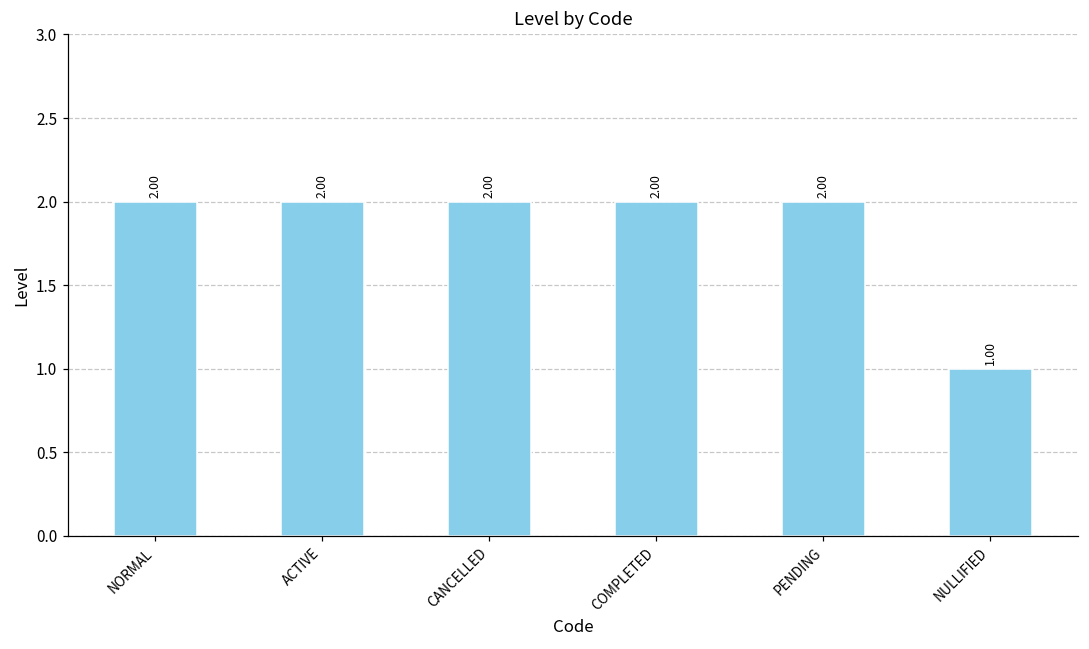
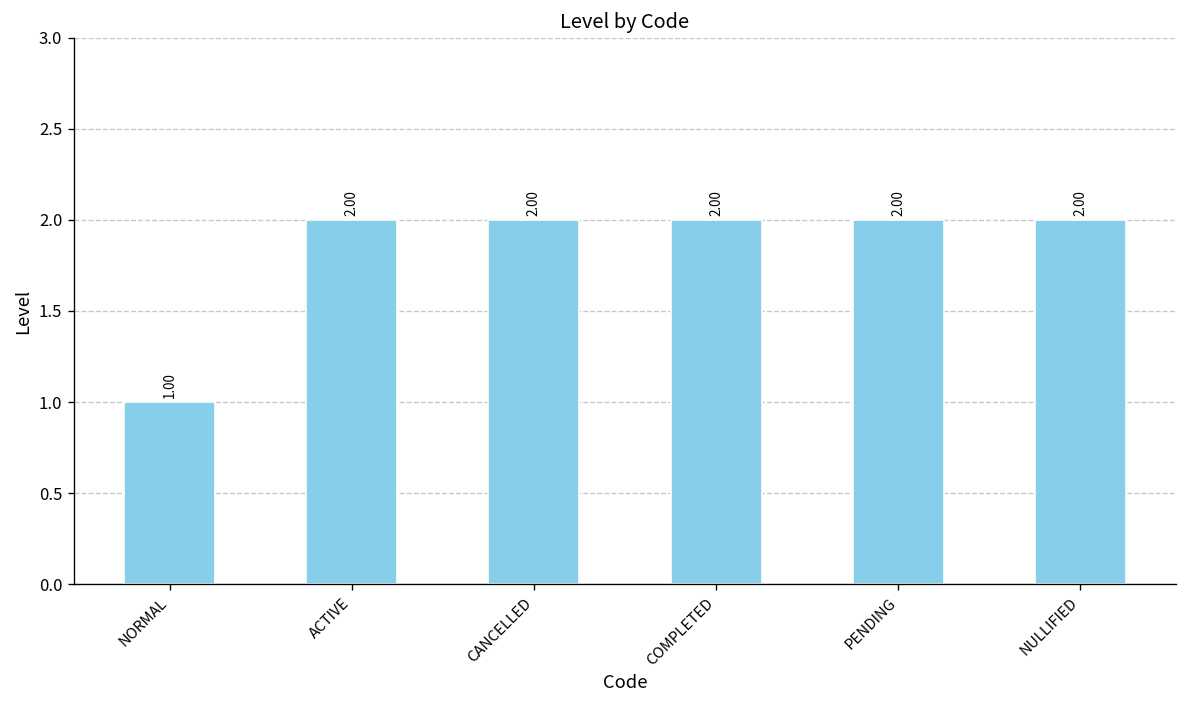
NORMAL: 2.00 -> 1.00
NULLIFIED: 1.00 -> 2.00
